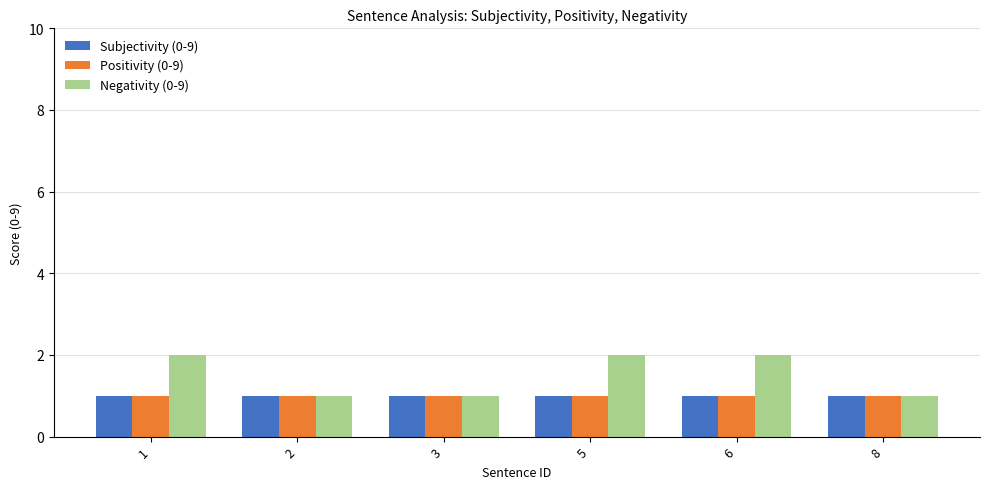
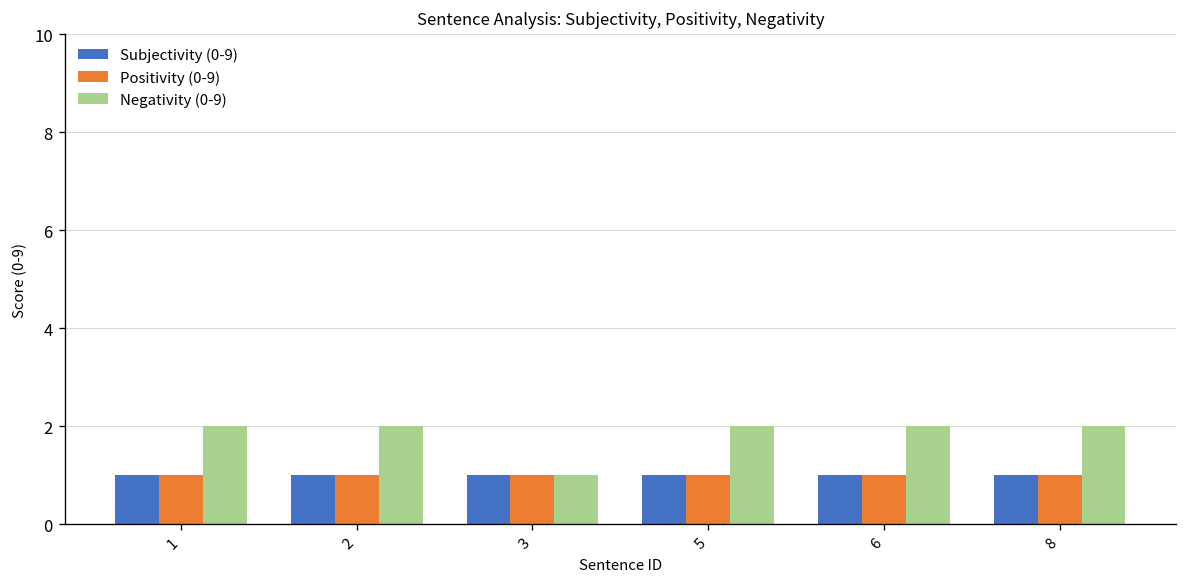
Negativity (0-9), 2: 1 -> 2
Negativity (0-9), 8: 1 -> 2
